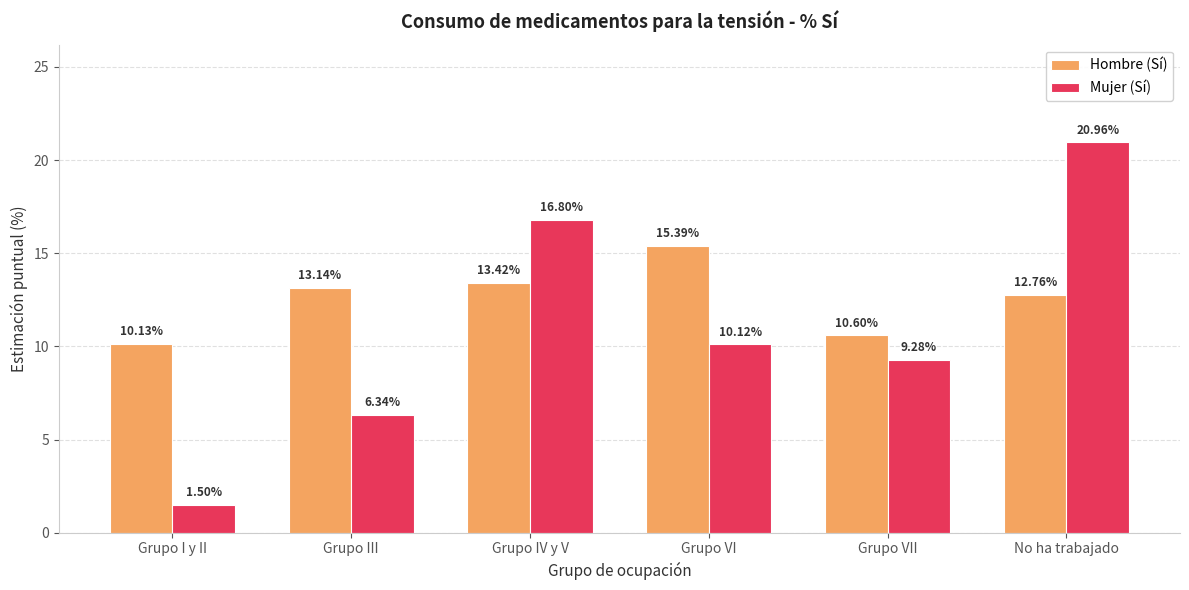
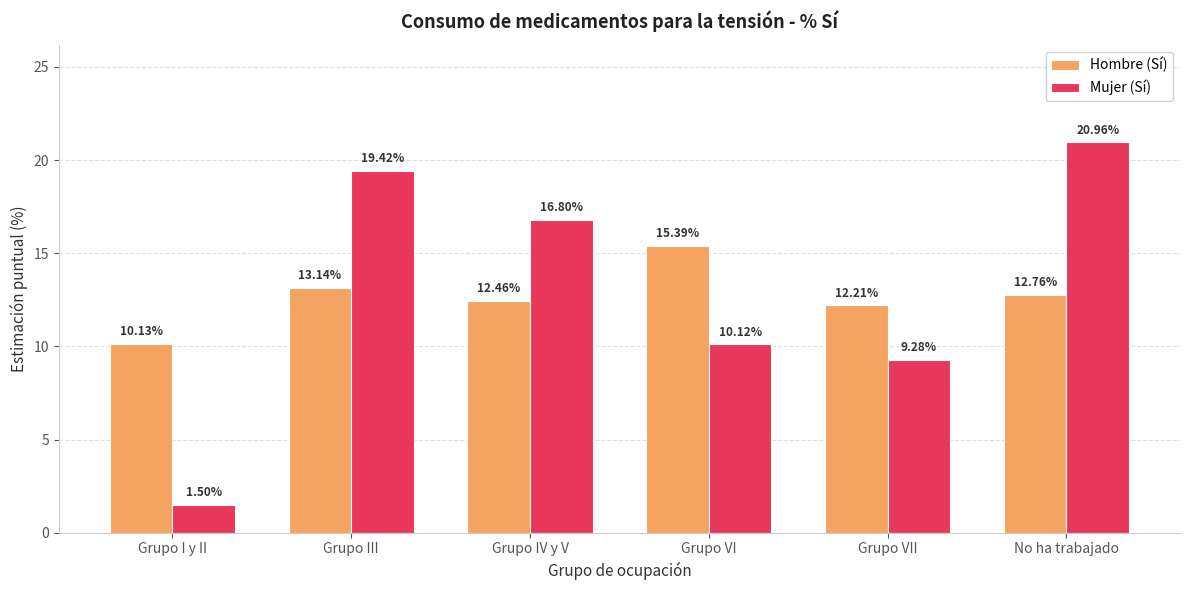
Mujer (Sí), Grupo III: 6.34% -> 19.42%
Hombre (Sí), Grupo IV y V: 13.42% -> 12.46%
Hombre (Sí), Grupo VII: 10.60% -> 12.21%
